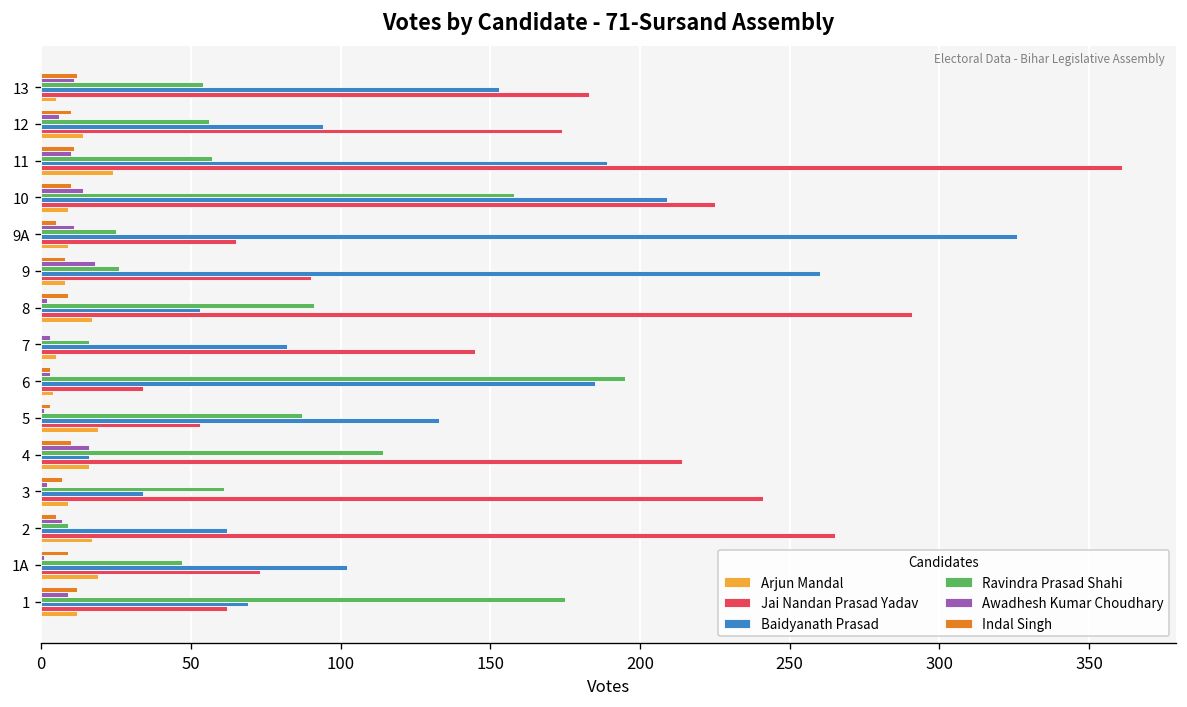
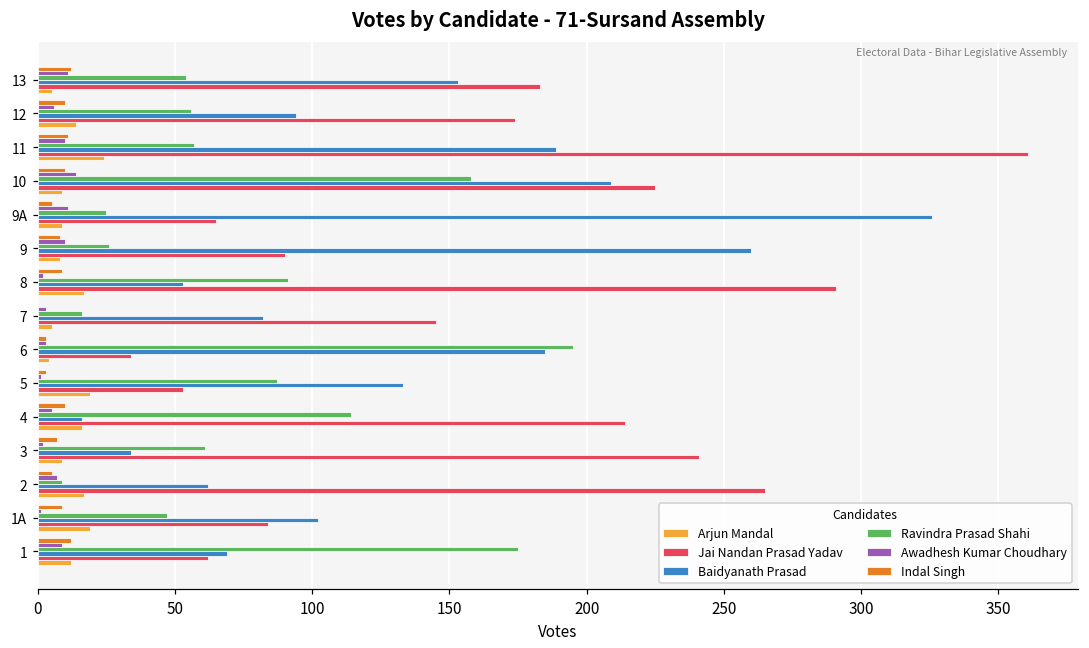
Awadhesh Kumar Choudhary, 9: 18 -> 10
Awadhesh Kumar Choudhary, 4: 16 -> 5
Jai Nandan Prasad Yadav, 1A: 73 -> 84
